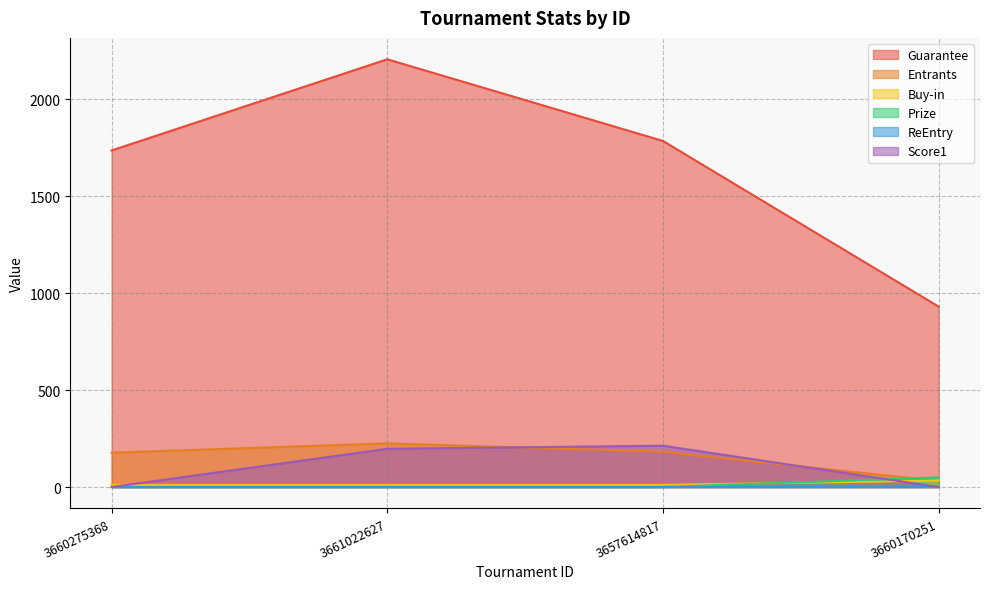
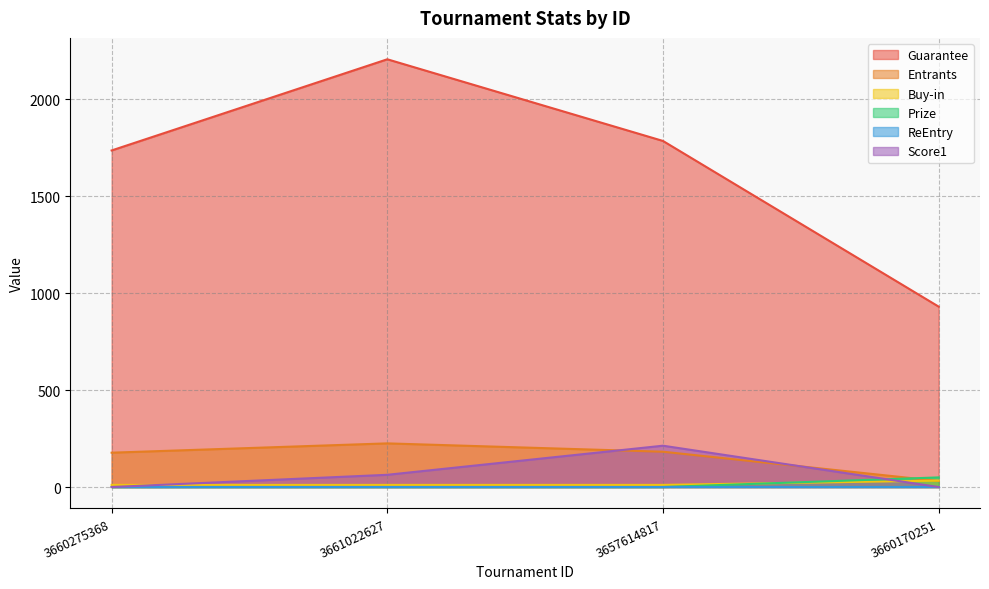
Score1, 3661022627: 200 -> 60
